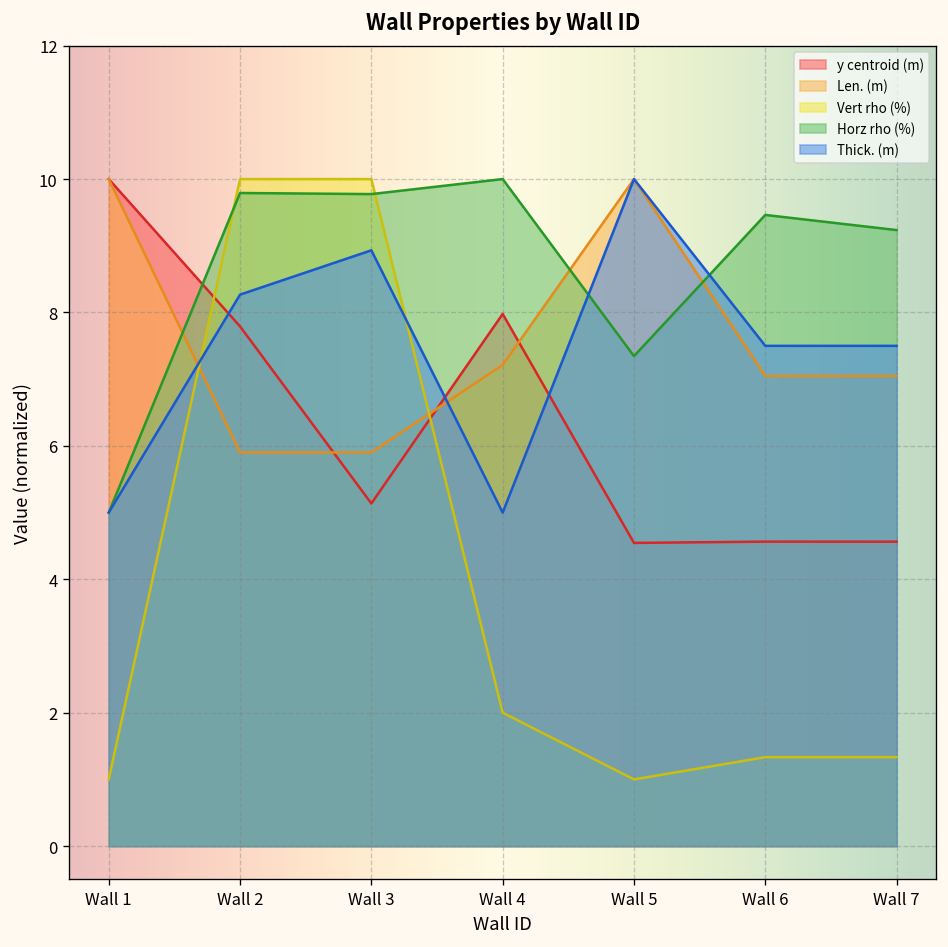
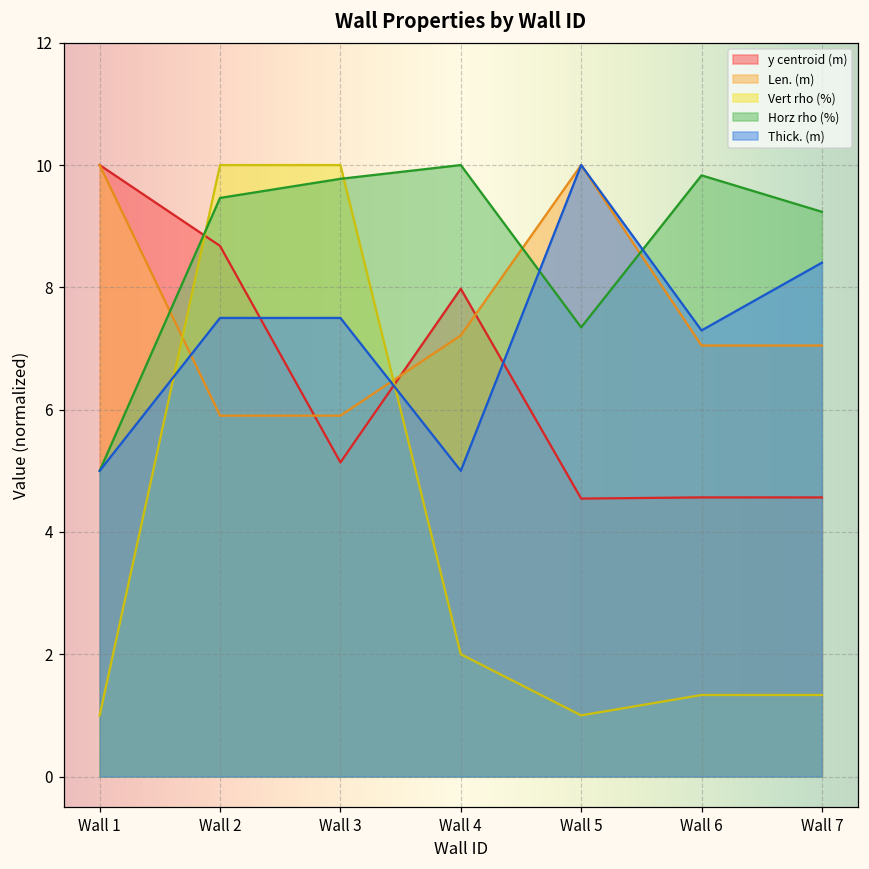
y centroid (m), Wall 2: 7.8 -> 8.7
Horz rho (%), Wall 2: 9.8 -> 9.5
Thick. (m), Wall 2: 8.3 -> 7.5
Thick. (m), Wall 3: 8.9 -> 7.5
Horz rho (%), Wall 6: 9.5 -> 9.8
Thick. (m), Wall 6: 7.5 -> 7.3
Thick. (m), Wall 7: 7.5 -> 8.4
